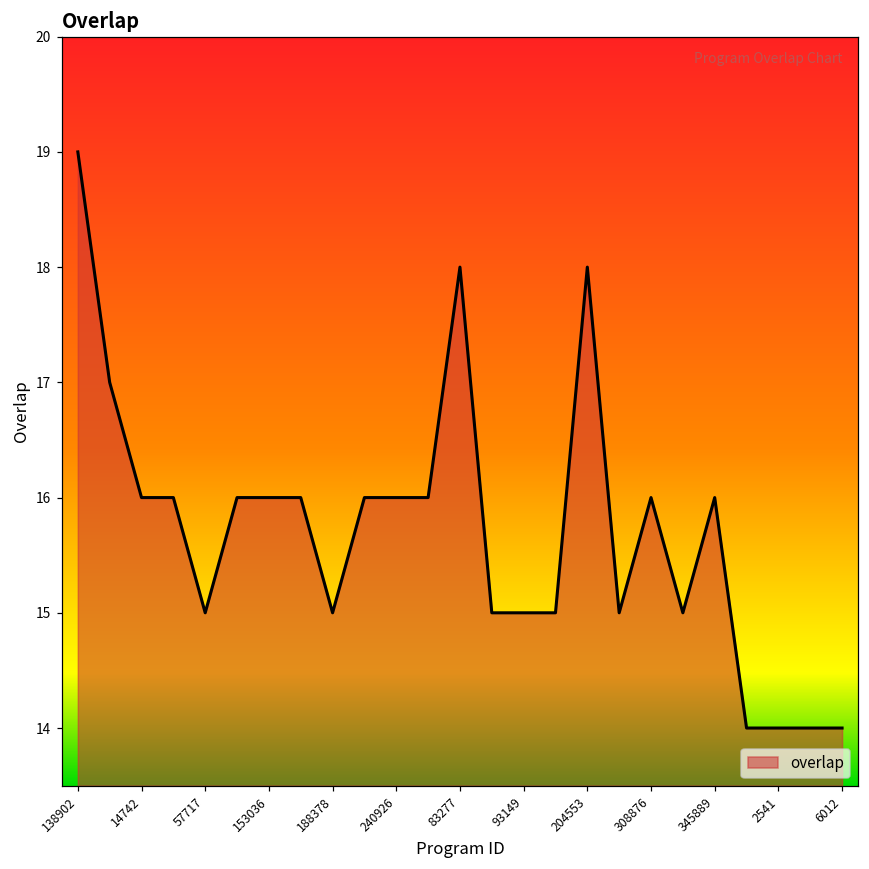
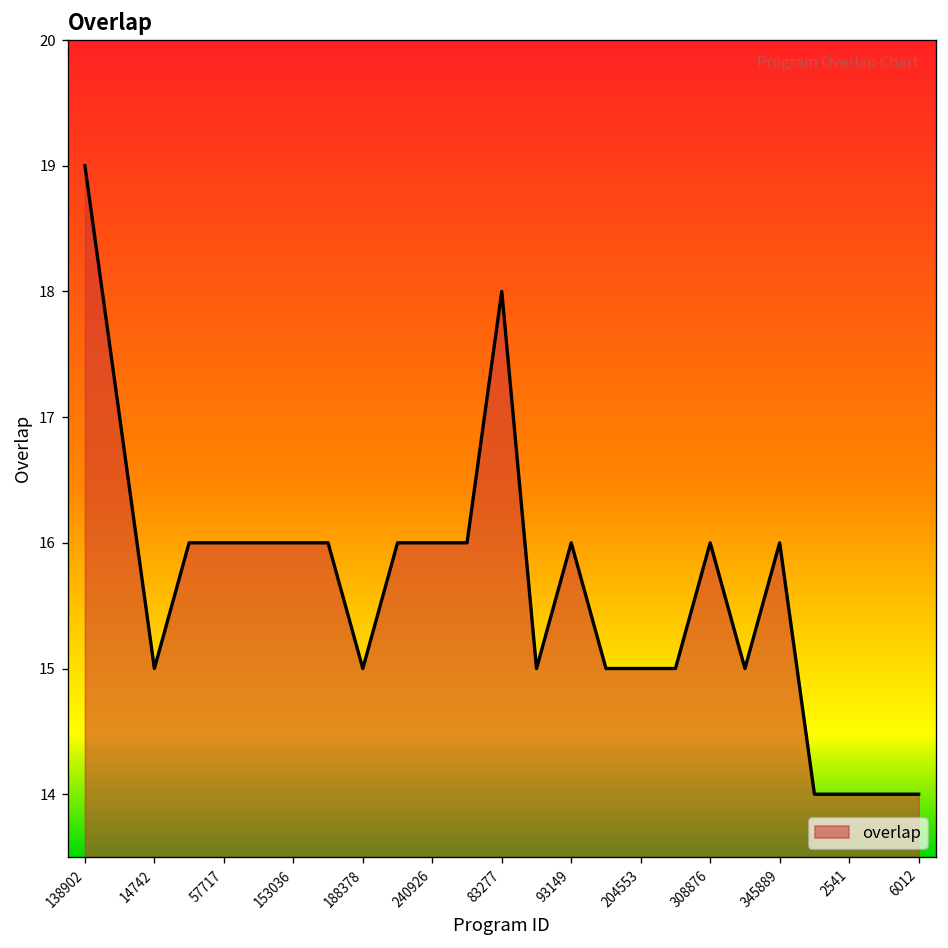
14742: 16 -> 15
57717: 15 -> 16
93149: 15 -> 16
204553: 18 -> 15
